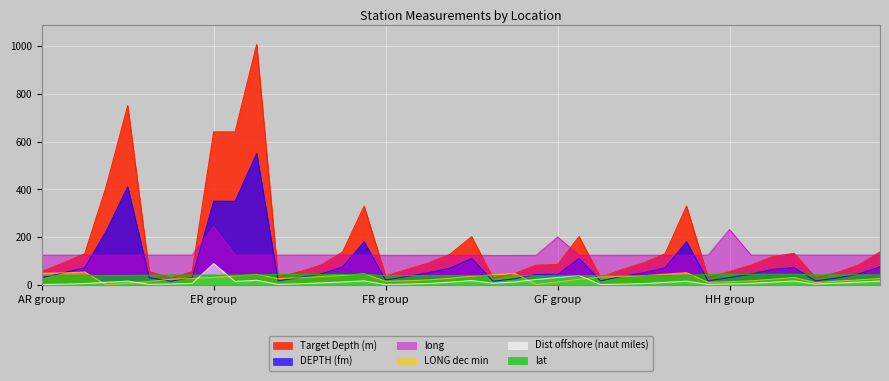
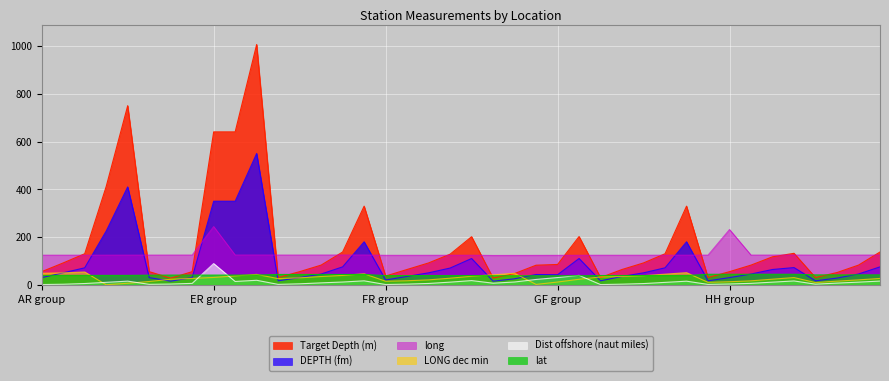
long, GF group: 200 -> 120
